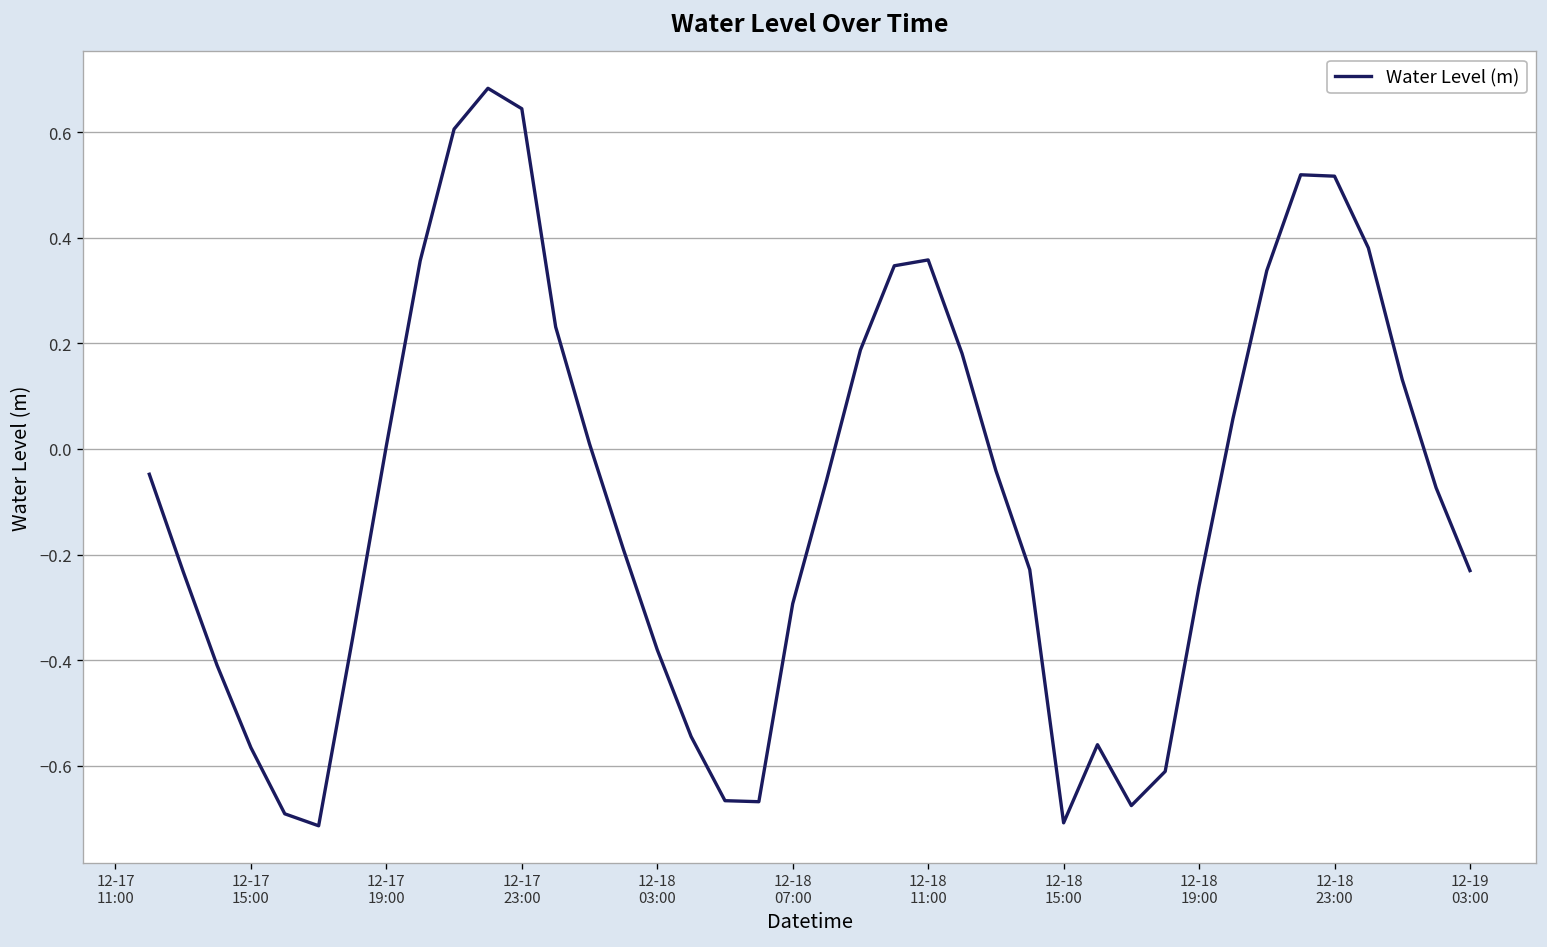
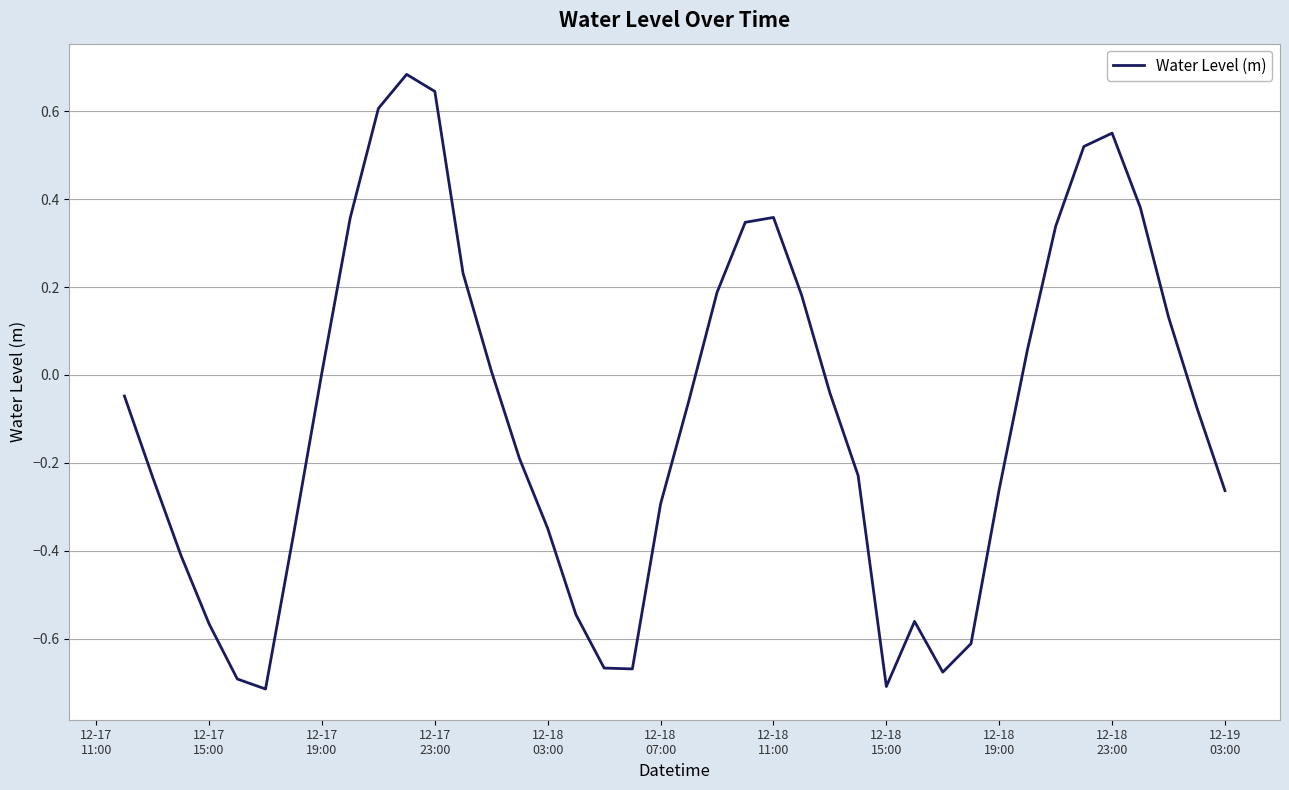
12-18 03:00: -0.38 -> -0.35
12-18 23:00: 0.52 -> 0.55
12-19 03:00: -0.23 -> -0.26
